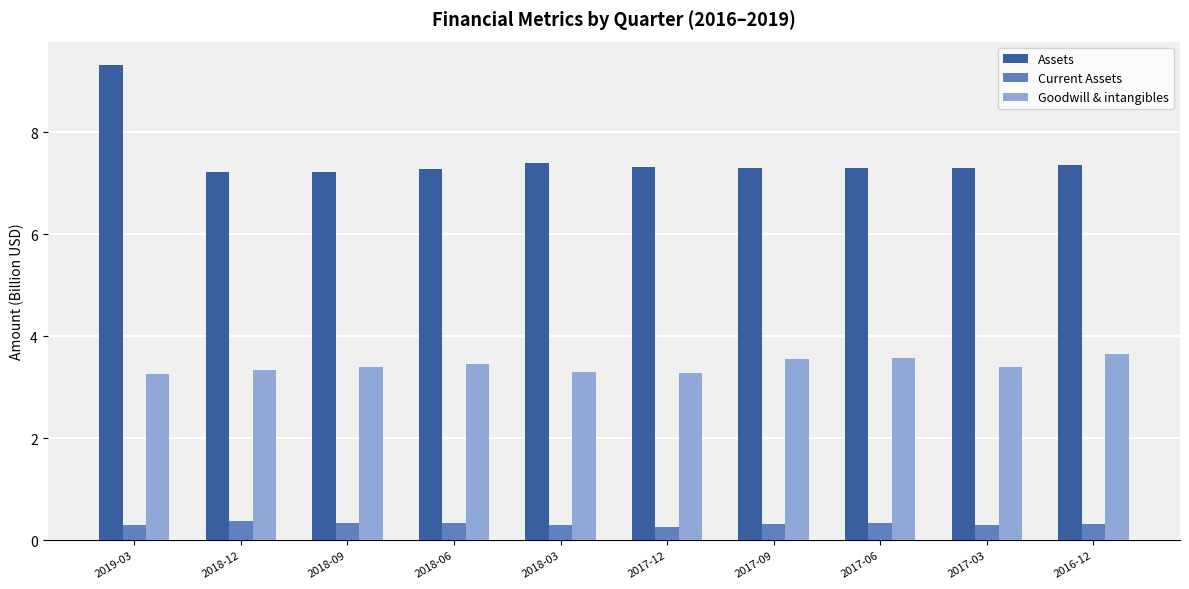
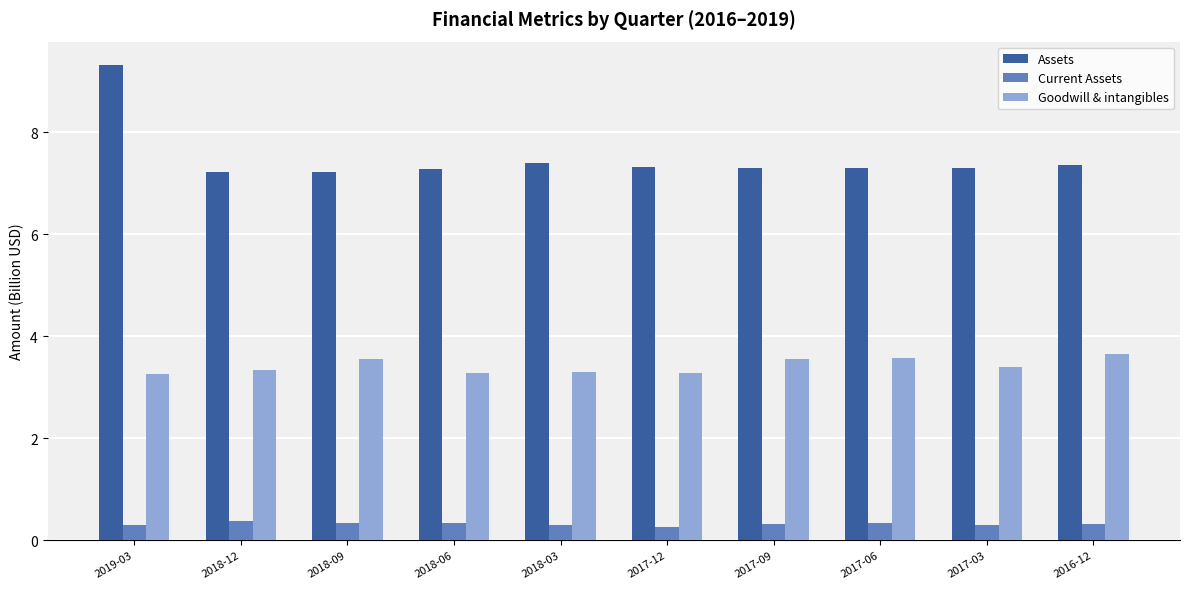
Goodwill & intangibles, 2018-09: 3.4 -> 3.6
Goodwill & intangibles, 2018-06: 3.5 -> 3.3
